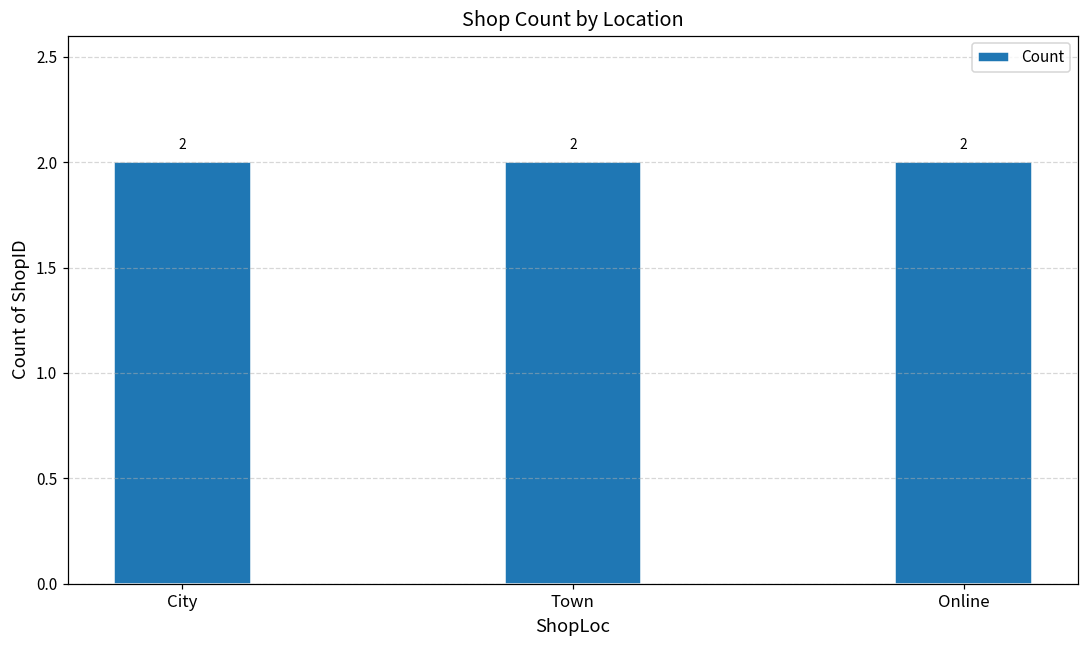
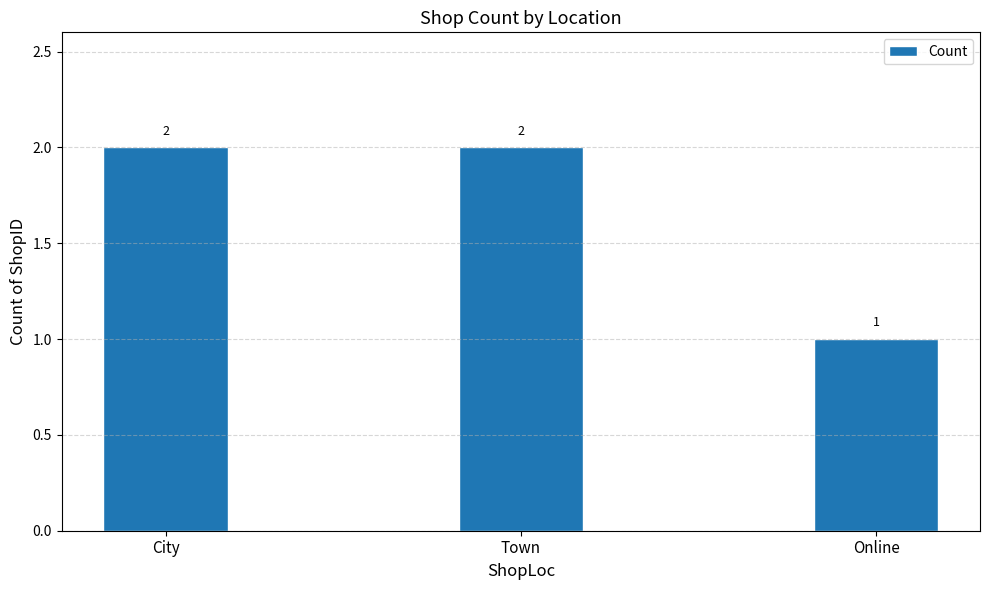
Online: 2 -> 1
